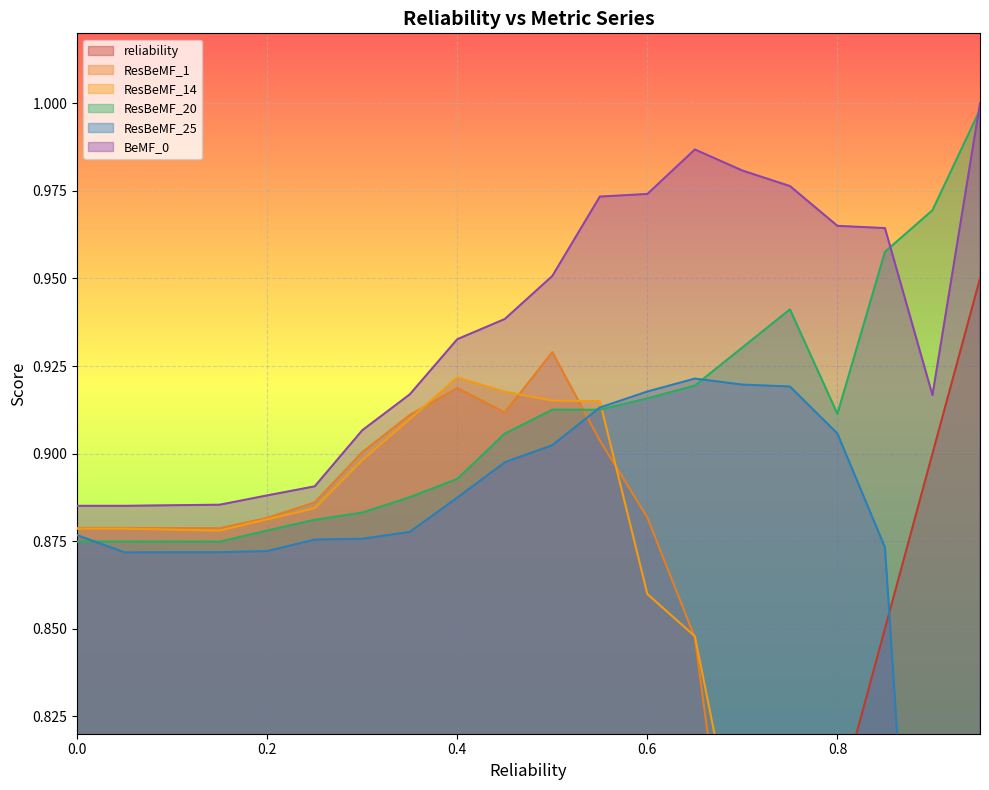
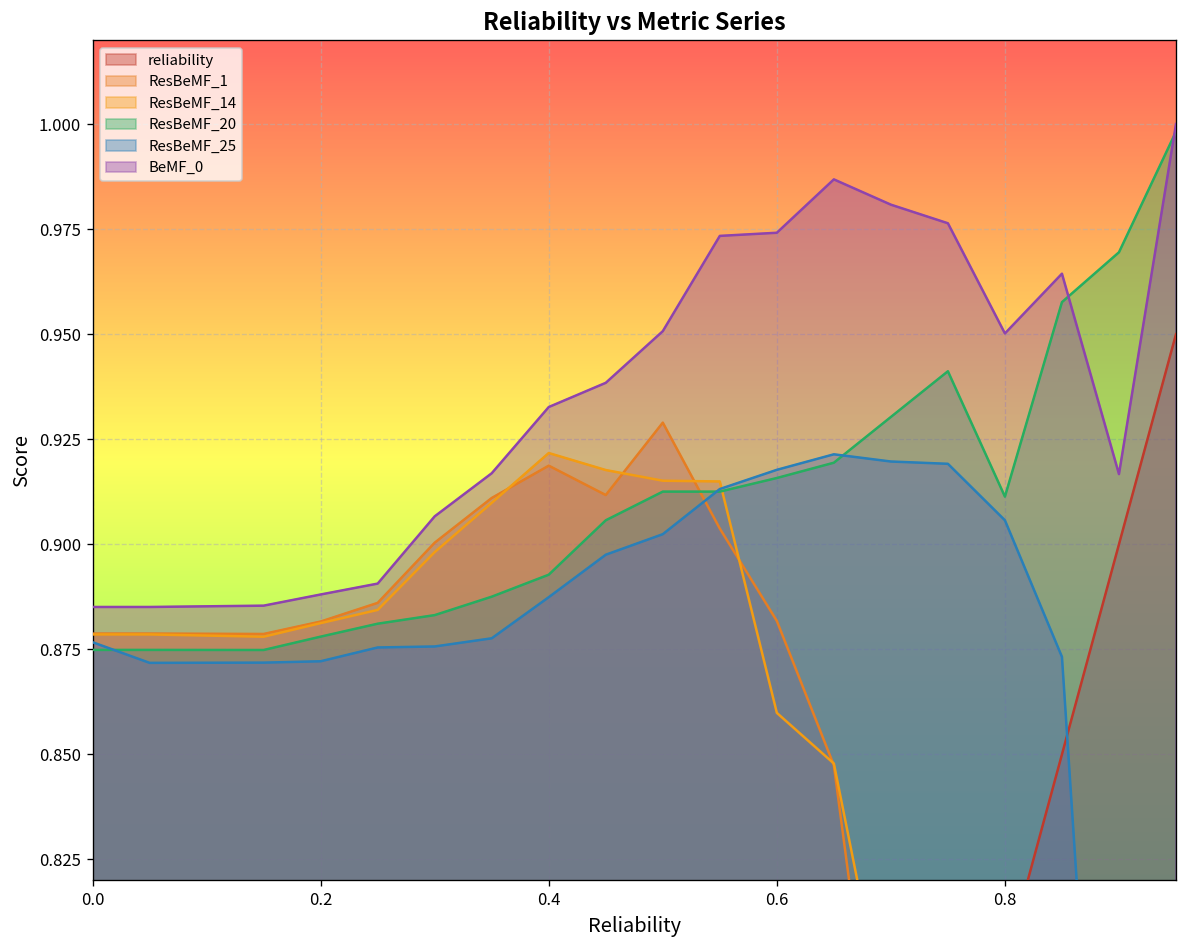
BeMF_0, 0.8: 0.965 -> 0.950
